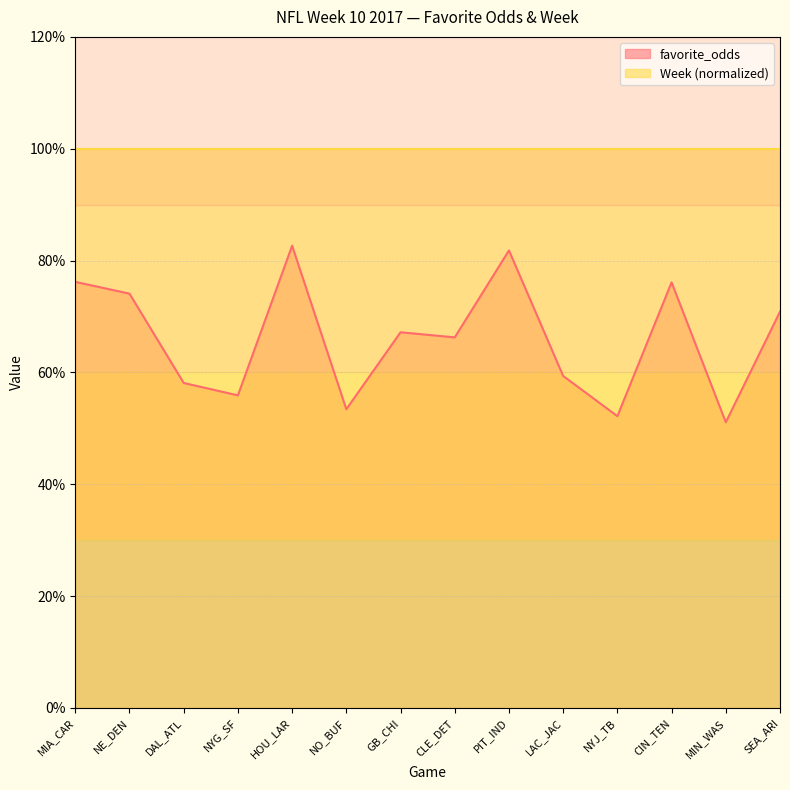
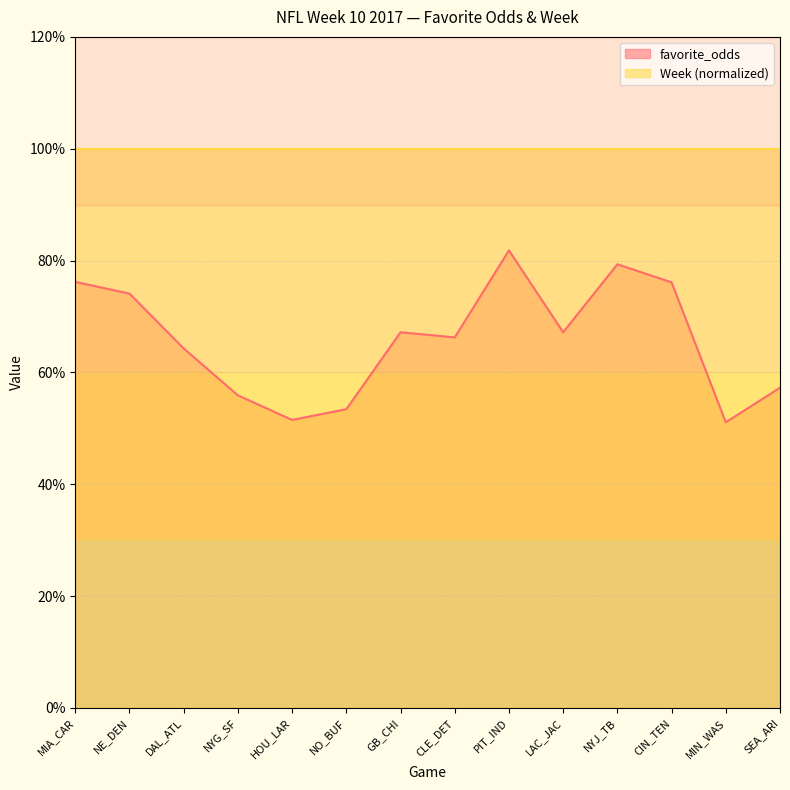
favorite_odds, DAL_ATL: 58% -> 64%
favorite_odds, HOU_LAR: 83% -> 52%
favorite_odds, LAC_JAC: 59% -> 67%
favorite_odds, NYJ_TB: 52% -> 79%
favorite_odds, SEA_ARI: 71% -> 57%
